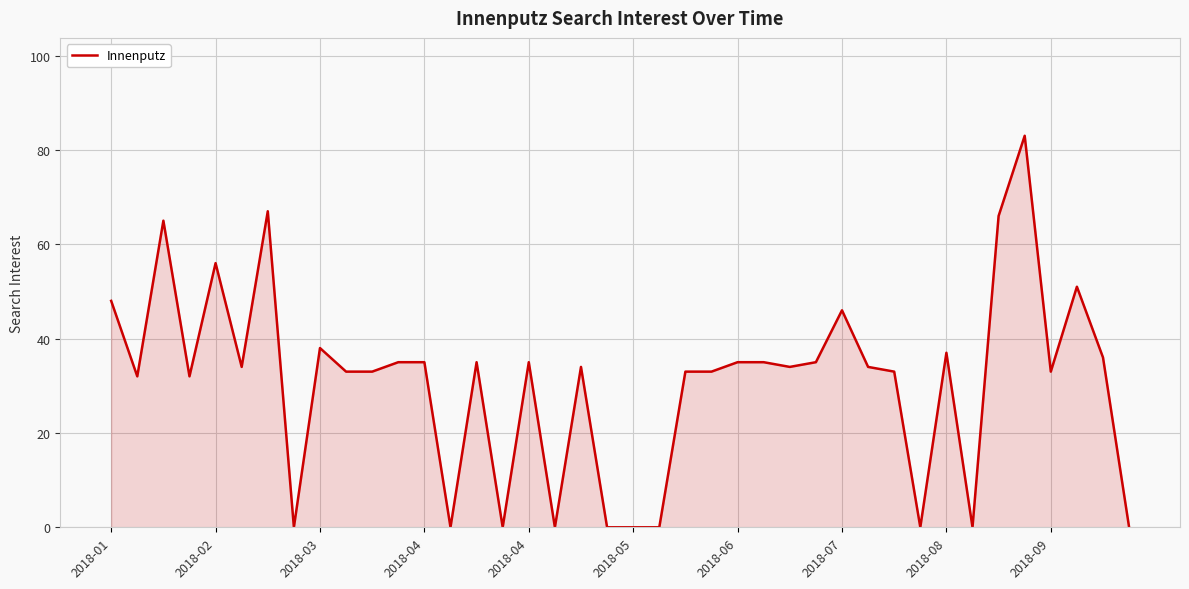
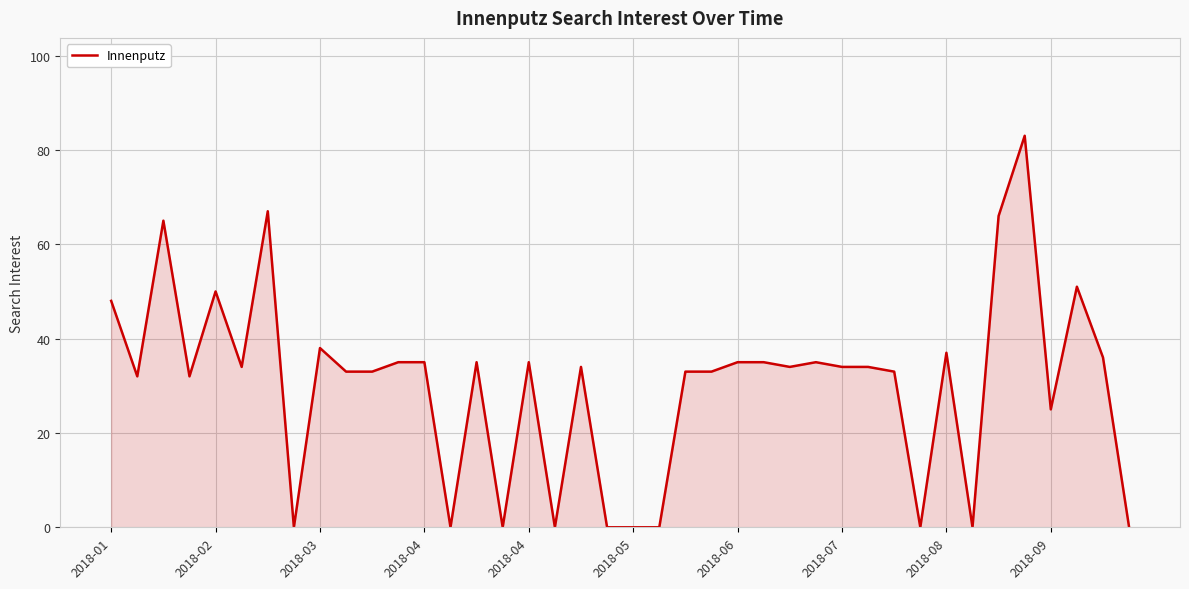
2018-02: 56 -> 50
2018-07: 46 -> 34
2018-09: 33 -> 25
